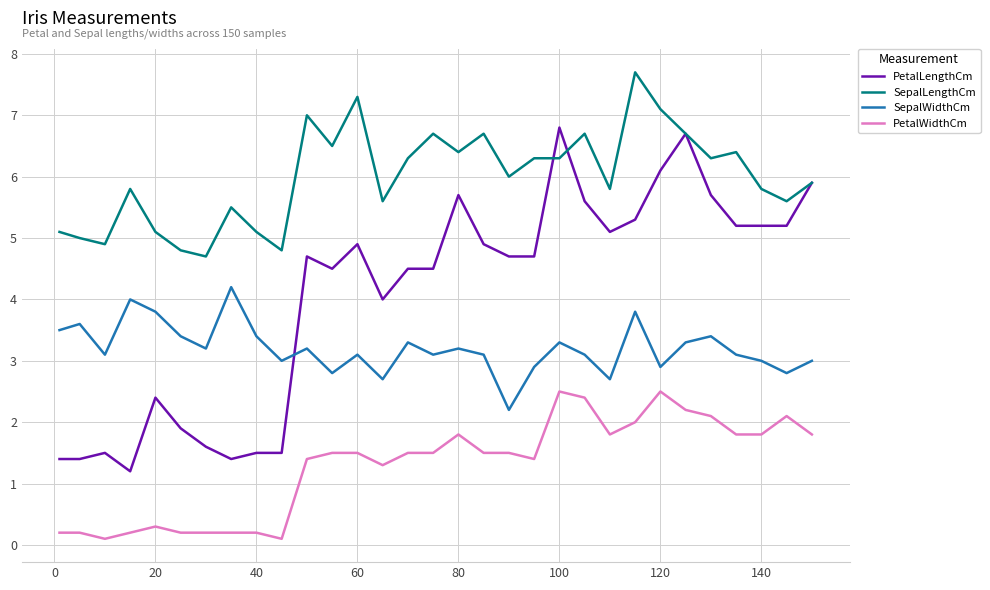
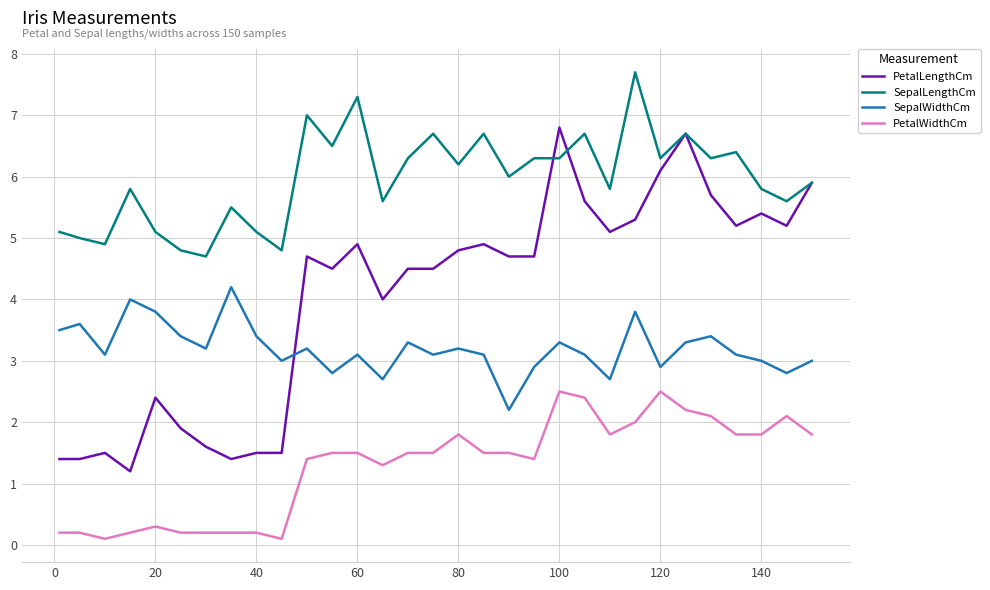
PetalLengthCm, 80: 5.7 -> 4.8
SepalLengthCm, 80: 6.4 -> 6.2
SepalLengthCm, 120: 7.1 -> 6.3
PetalLengthCm, 140: 5.2 -> 5.4
